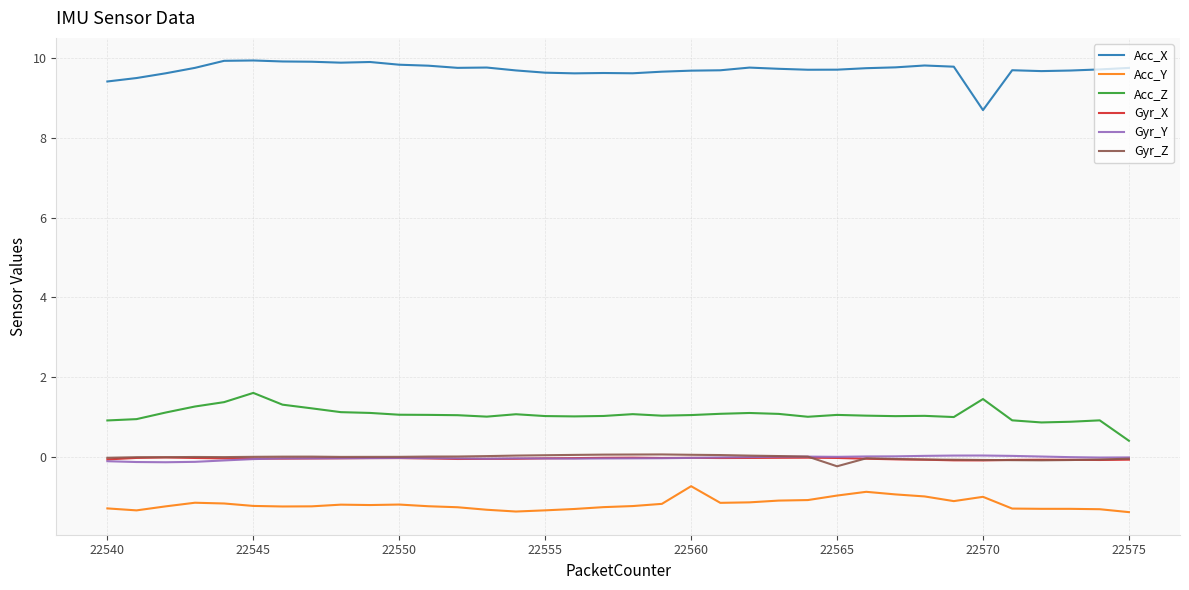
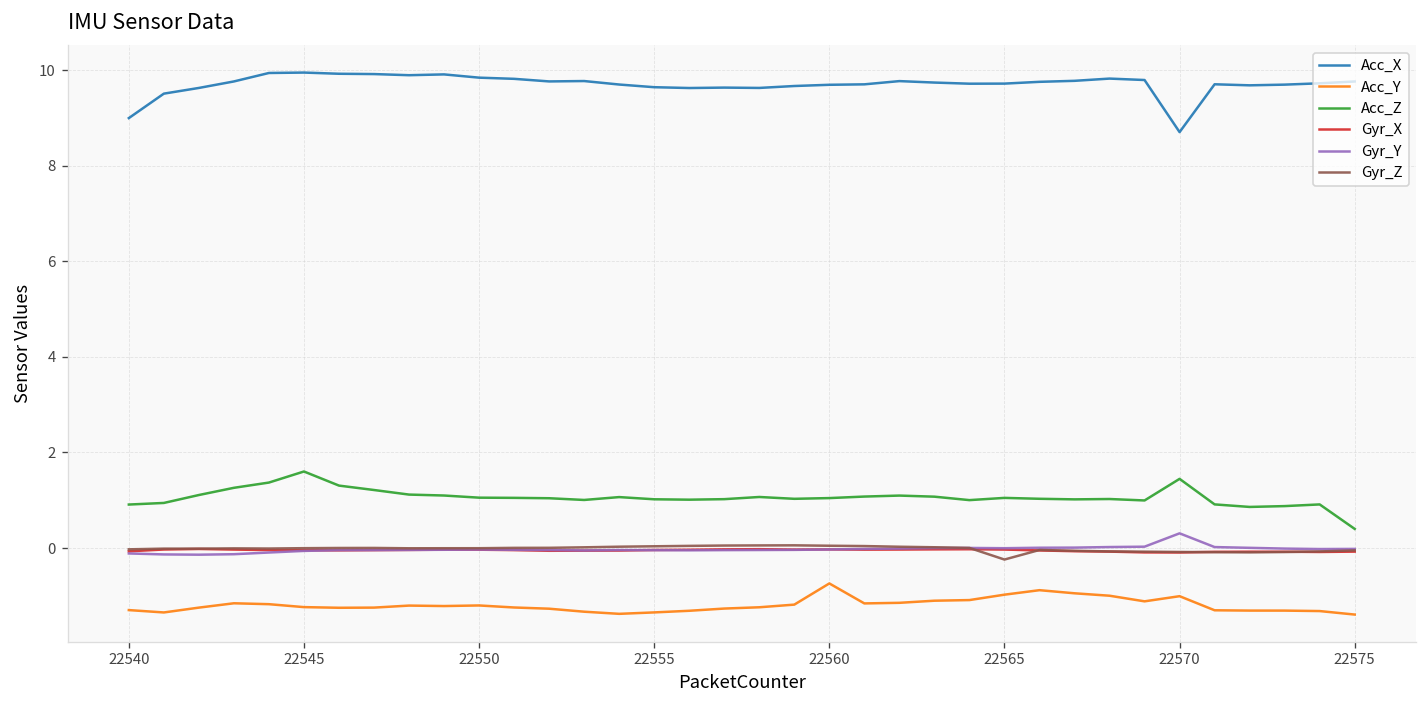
Acc_X, 22540: 9.4 -> 9.0
Gyr_Y, 22570: 0.0 -> 0.3
